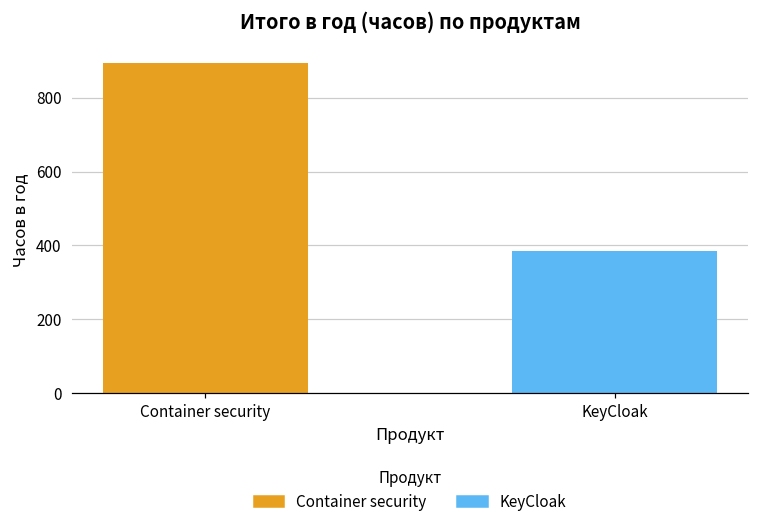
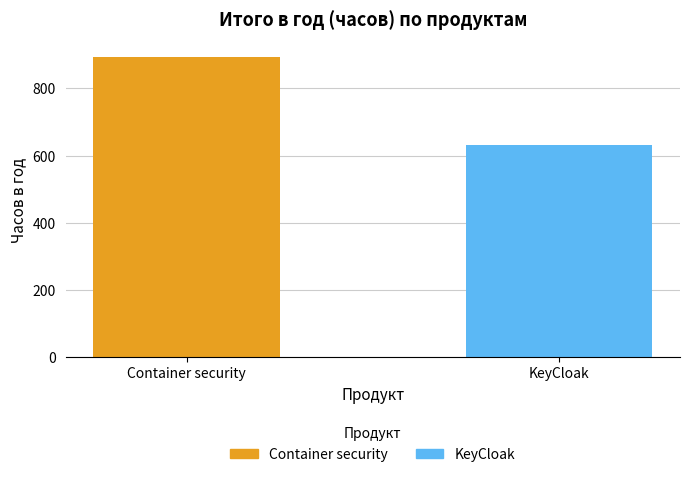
KeyCloak: 390 -> 630
